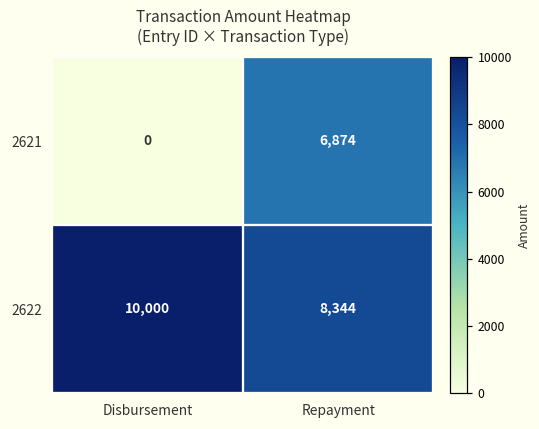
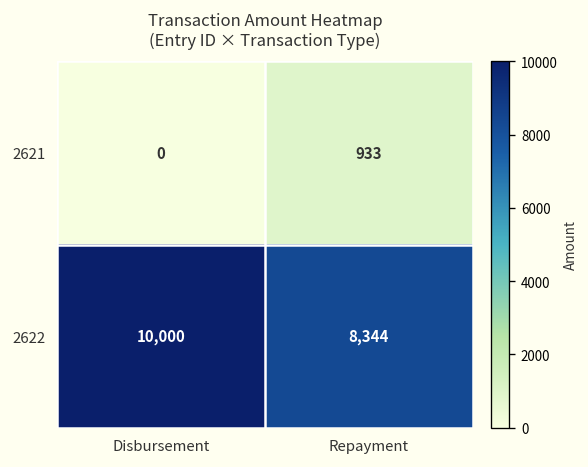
2621, Repayment: 6,874 -> 933
